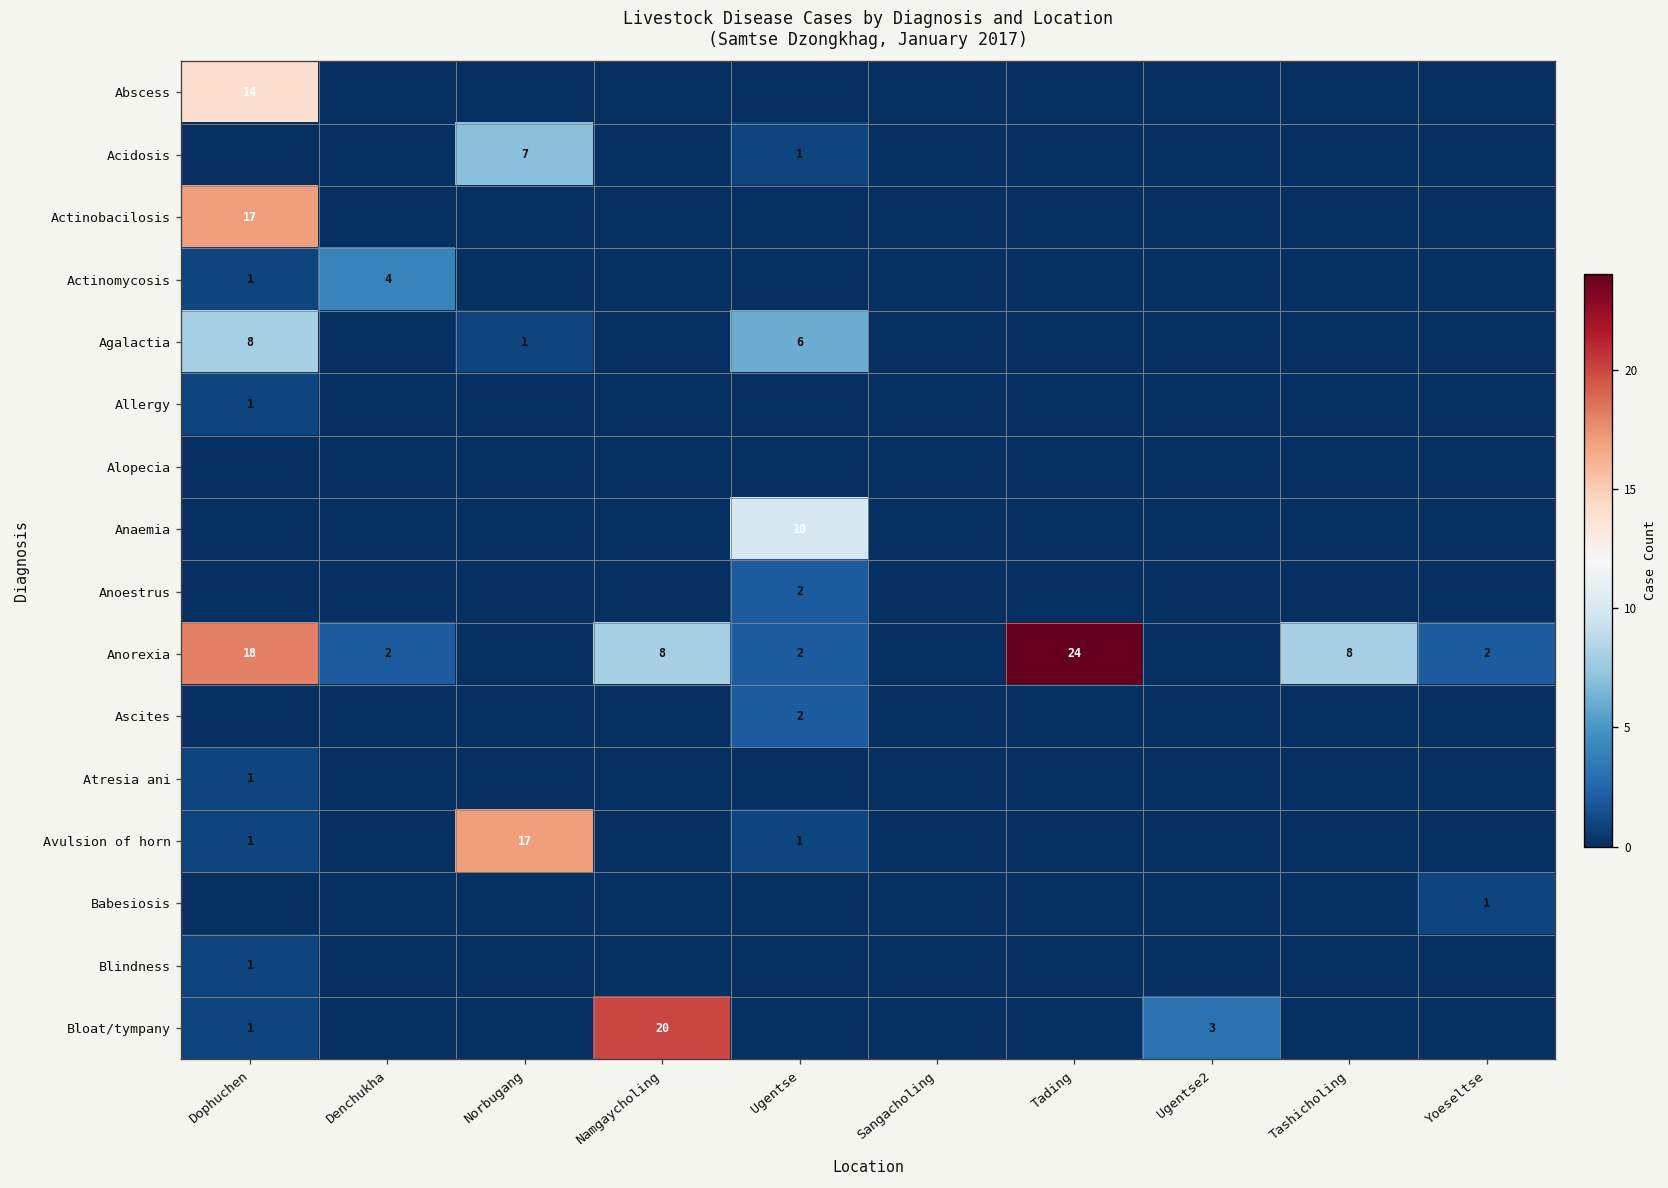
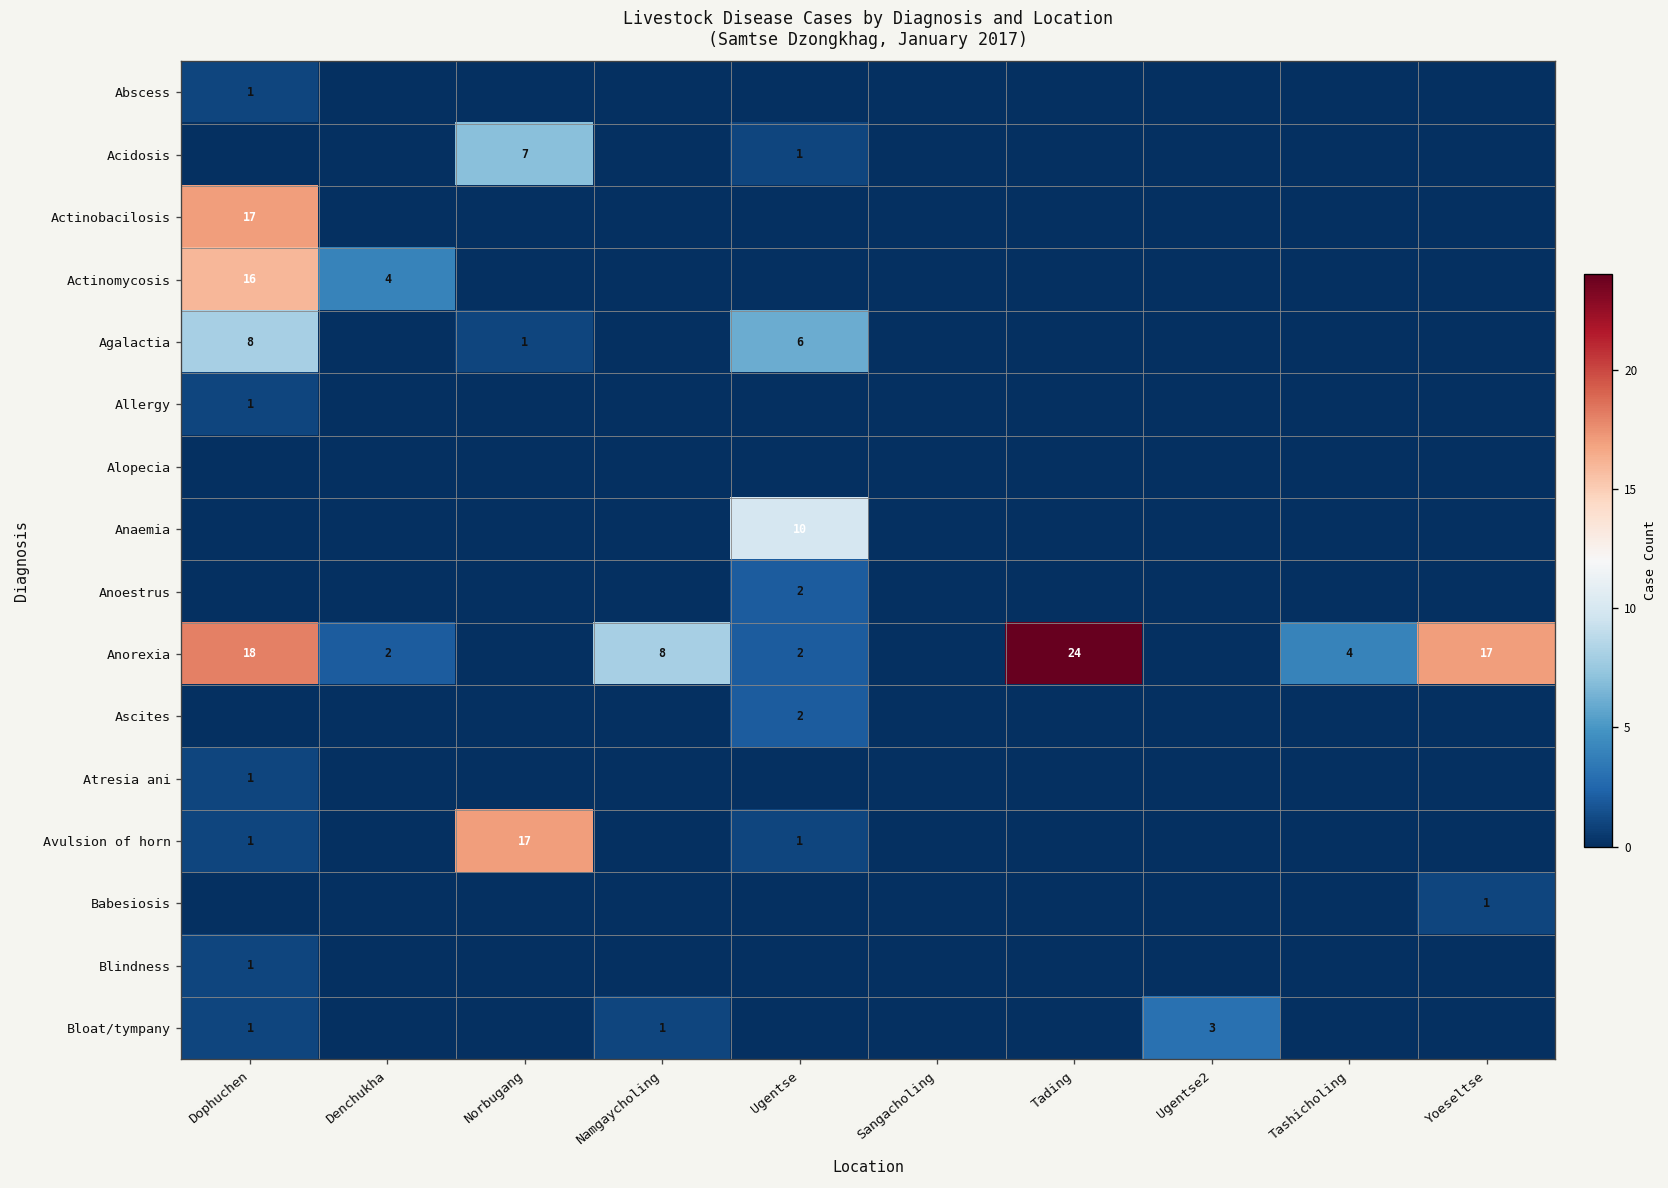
Abscess, Dophuchen: 14 -> 1
Actinomycosis, Dophuchen: 1 -> 16
Anorexia, Tashicholing: 8 -> 4
Anorexia, Yoeseltse: 2 -> 17
Bloat/tympany, Namgaycholing: 20 -> 1
